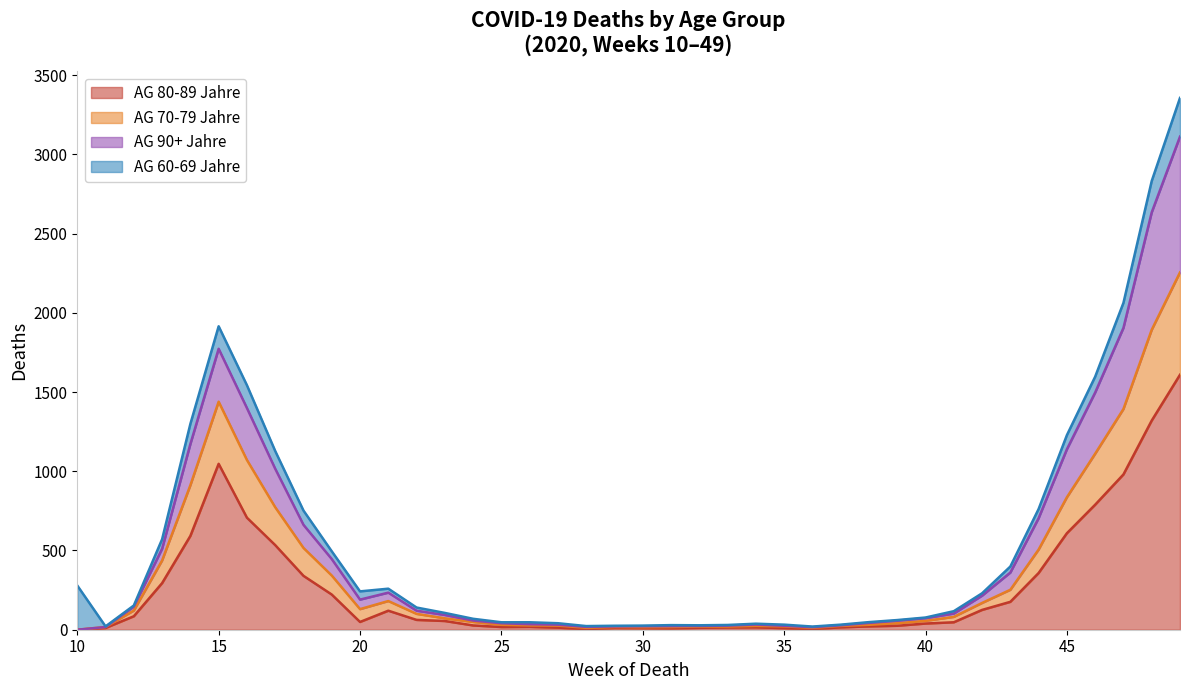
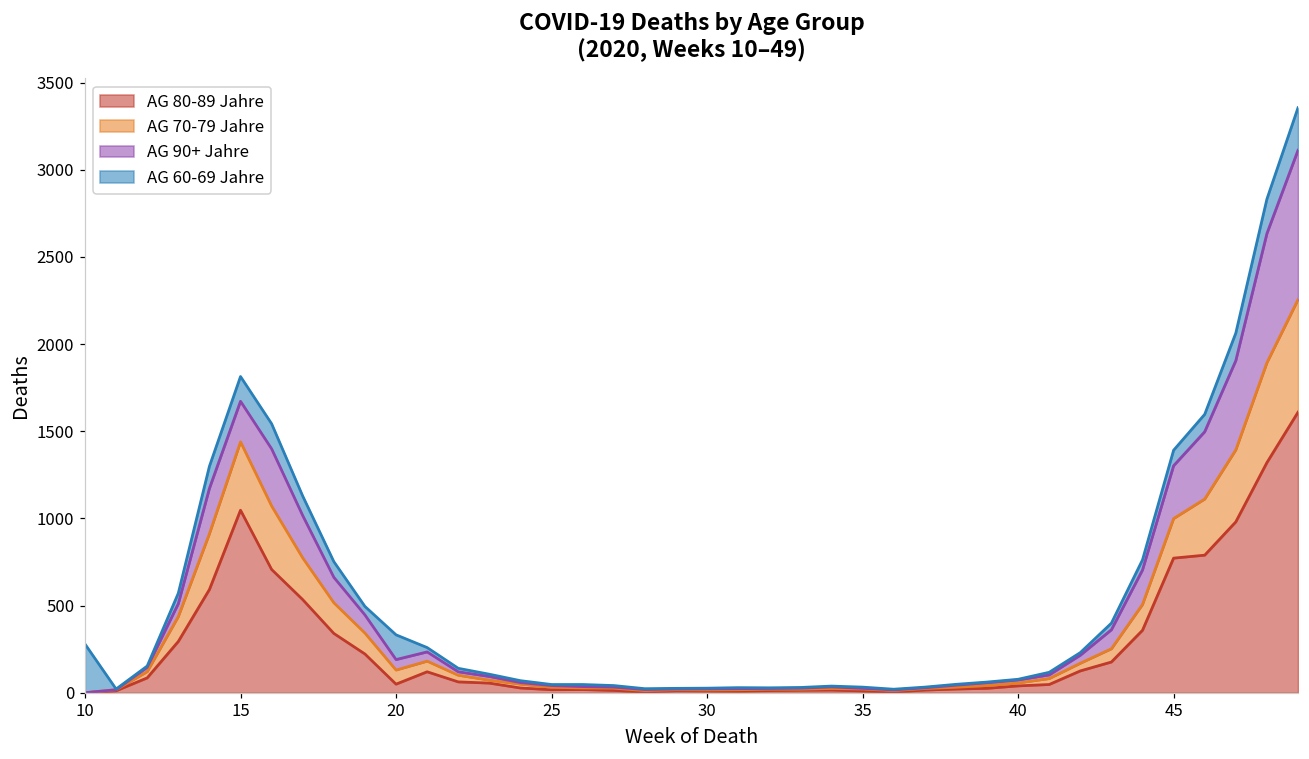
AG 90+ Jahre, 15: 330 -> 230
AG 60-69 Jahre, 20: 50 -> 140
AG 80-89 Jahre, 45: 610 -> 770
